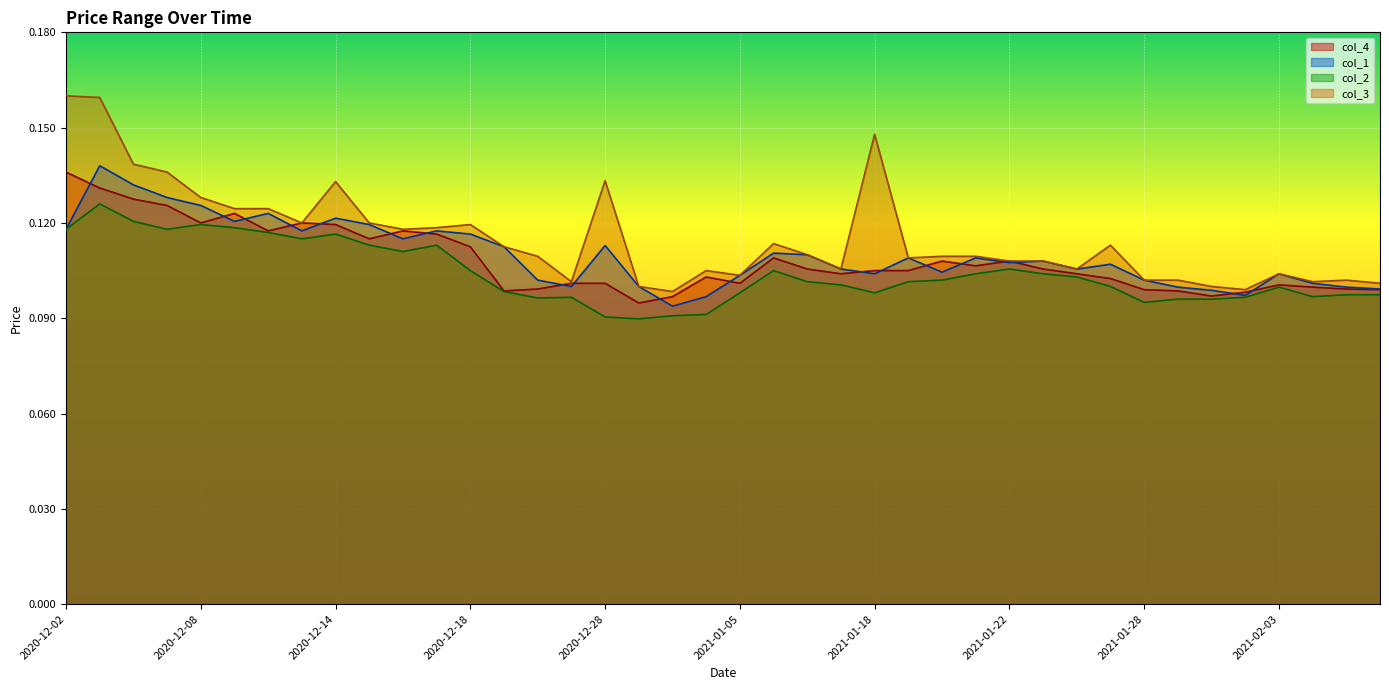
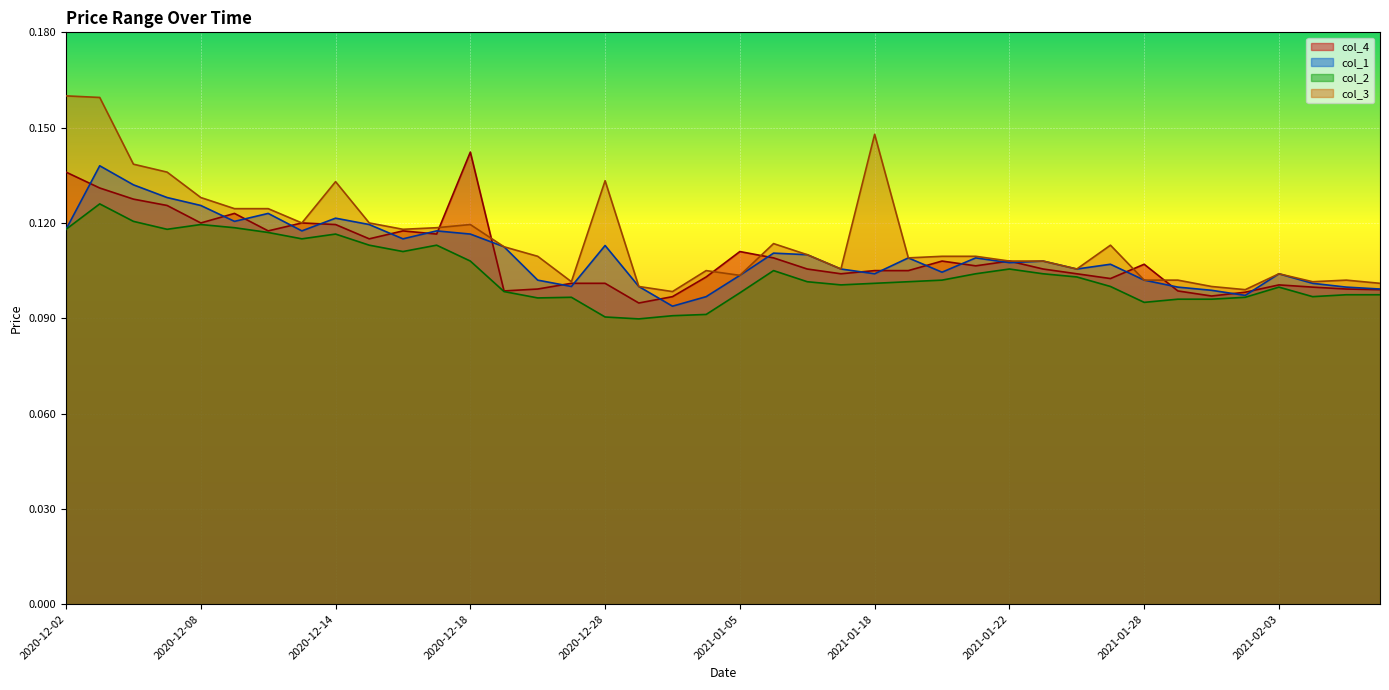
col_4, 2020-12-18: 0.113 -> 0.142
col_2, 2020-12-18: 0.105 -> 0.108
col_4, 2021-01-05: 0.101 -> 0.111
col_2, 2021-01-18: 0.098 -> 0.101
col_4, 2021-01-28: 0.099 -> 0.107
